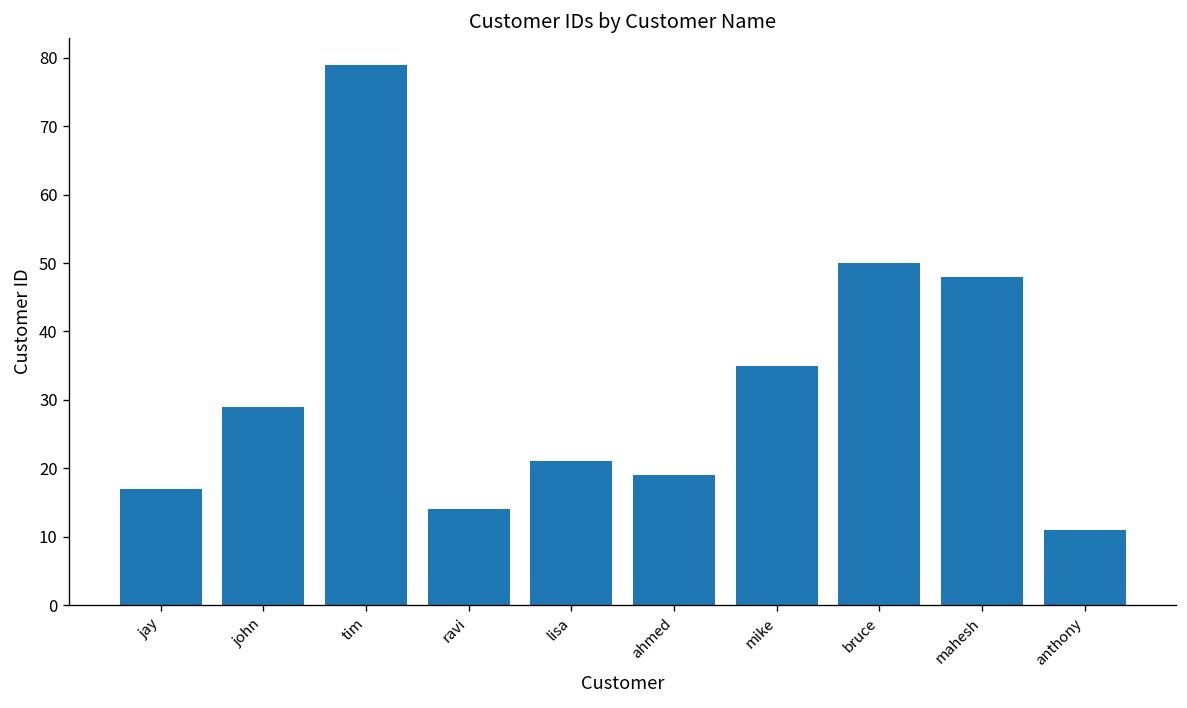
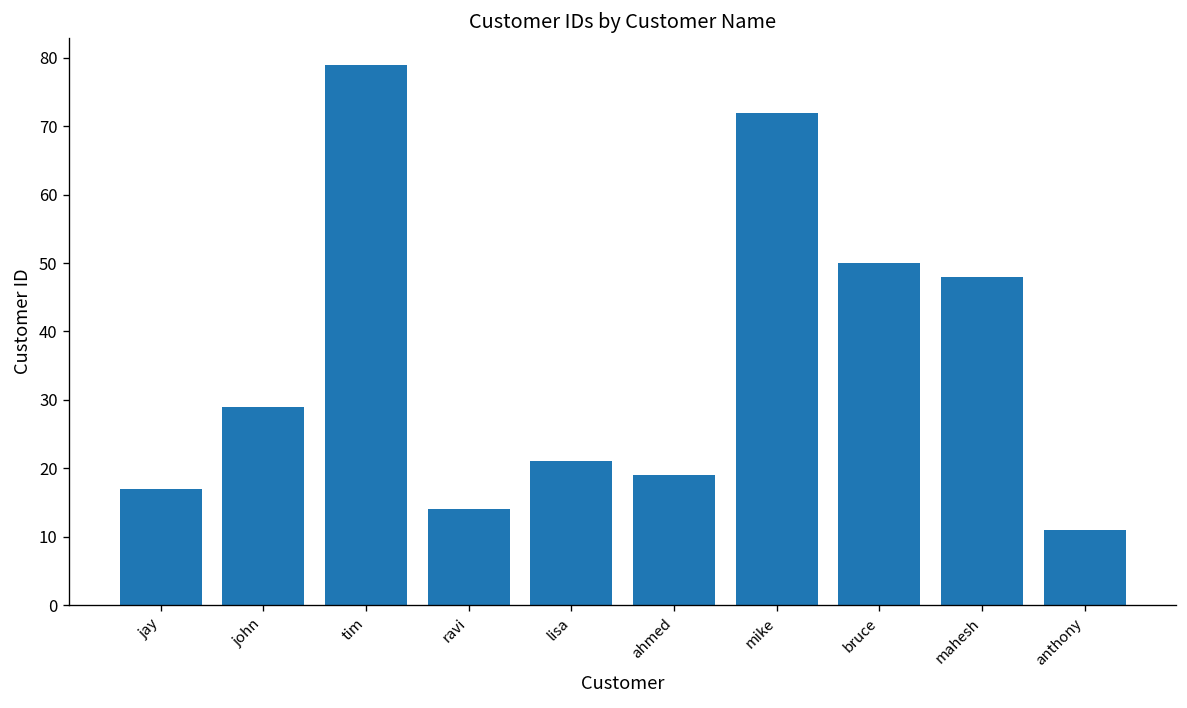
mike: 35 -> 72
